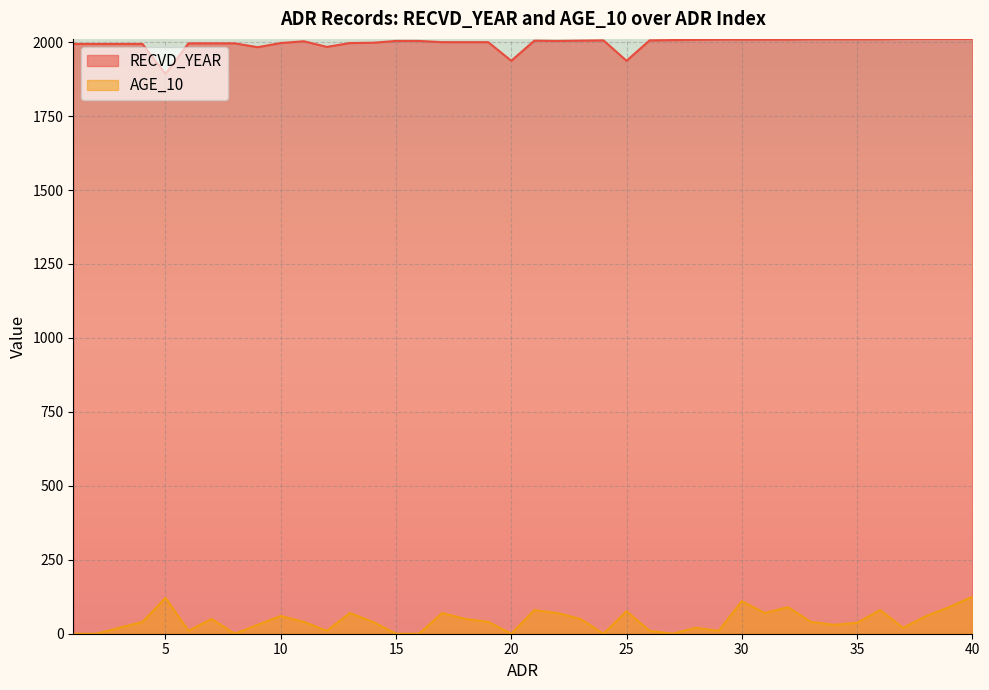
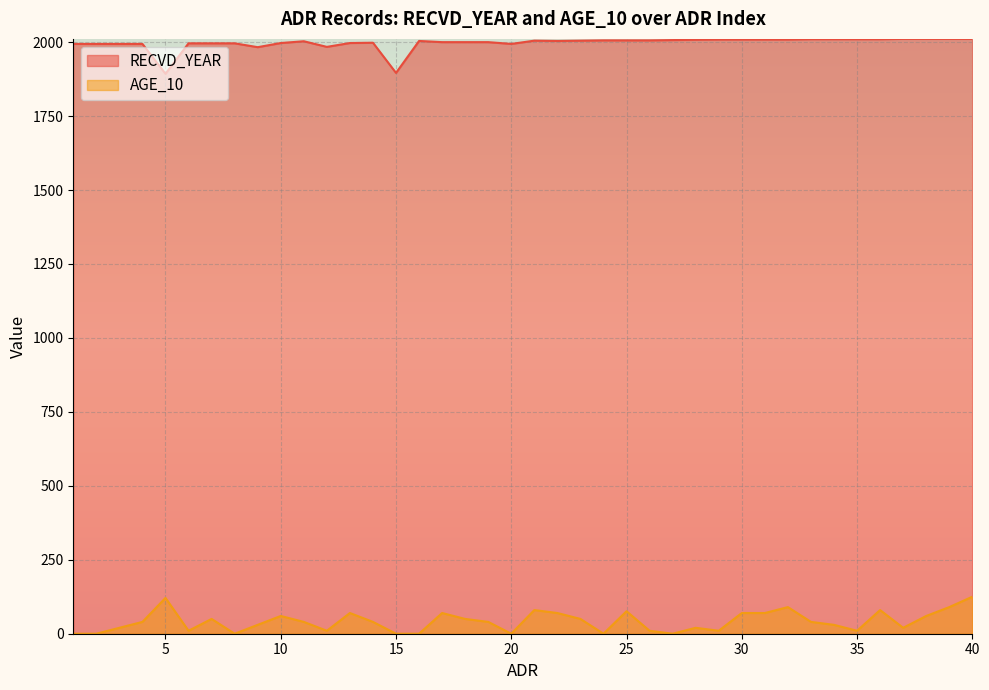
RECVD_YEAR, 15: 2000 -> 1900
RECVD_YEAR, 20: 1940 -> 1990
RECVD_YEAR, 25: 1940 -> 2010
AGE_10, 30: 110 -> 70
AGE_10, 35: 40 -> 10
